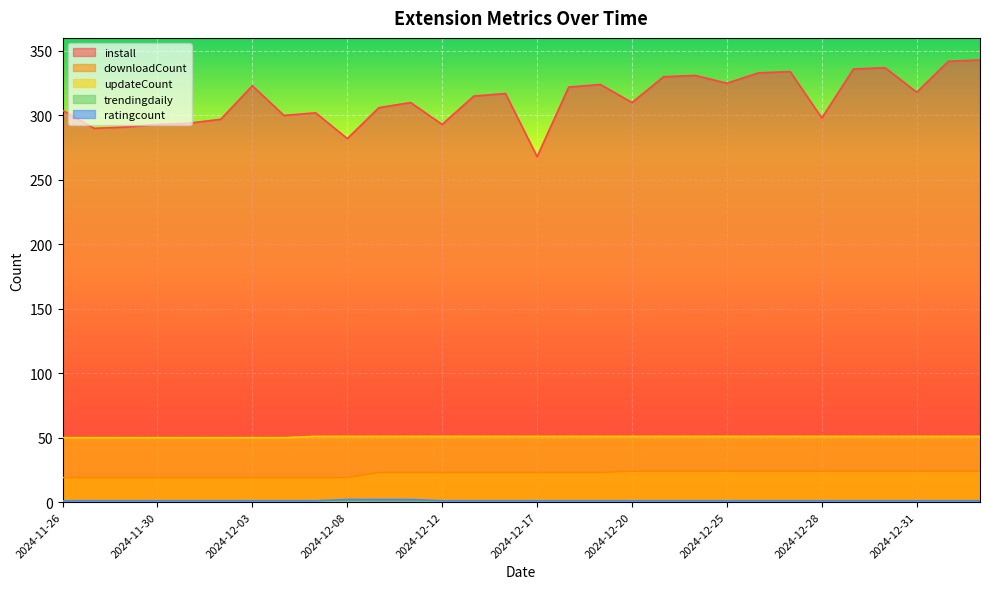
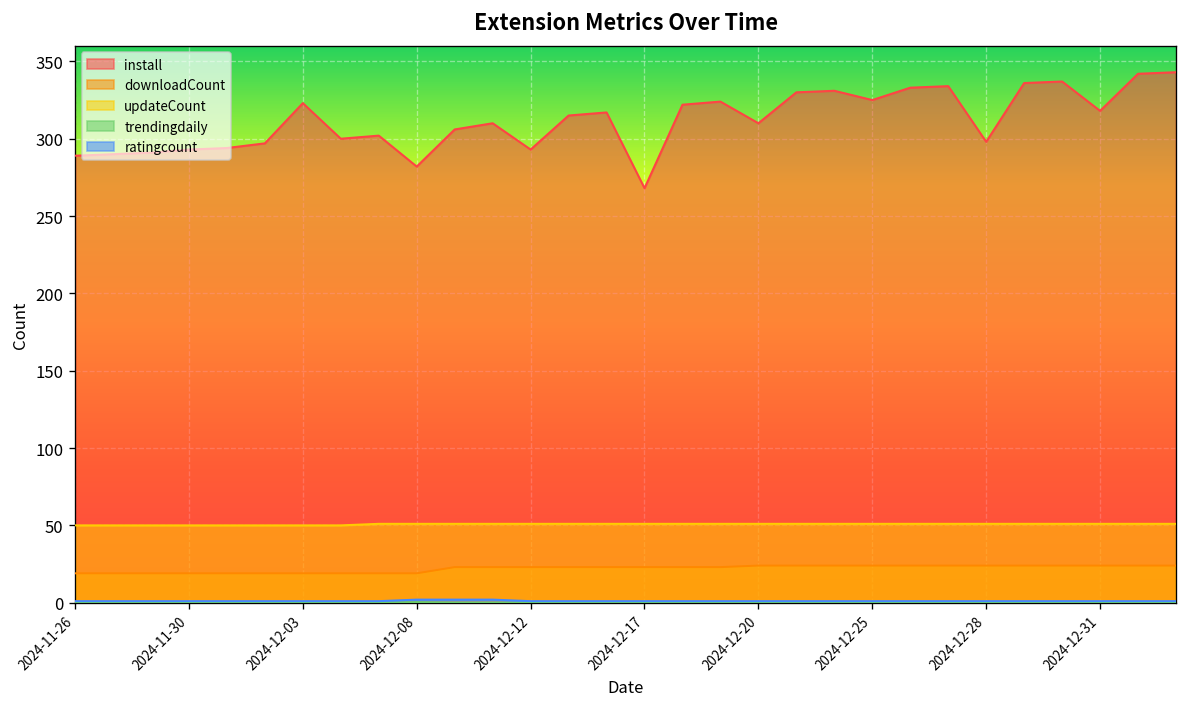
install, 2024-11-26: 304 -> 289
